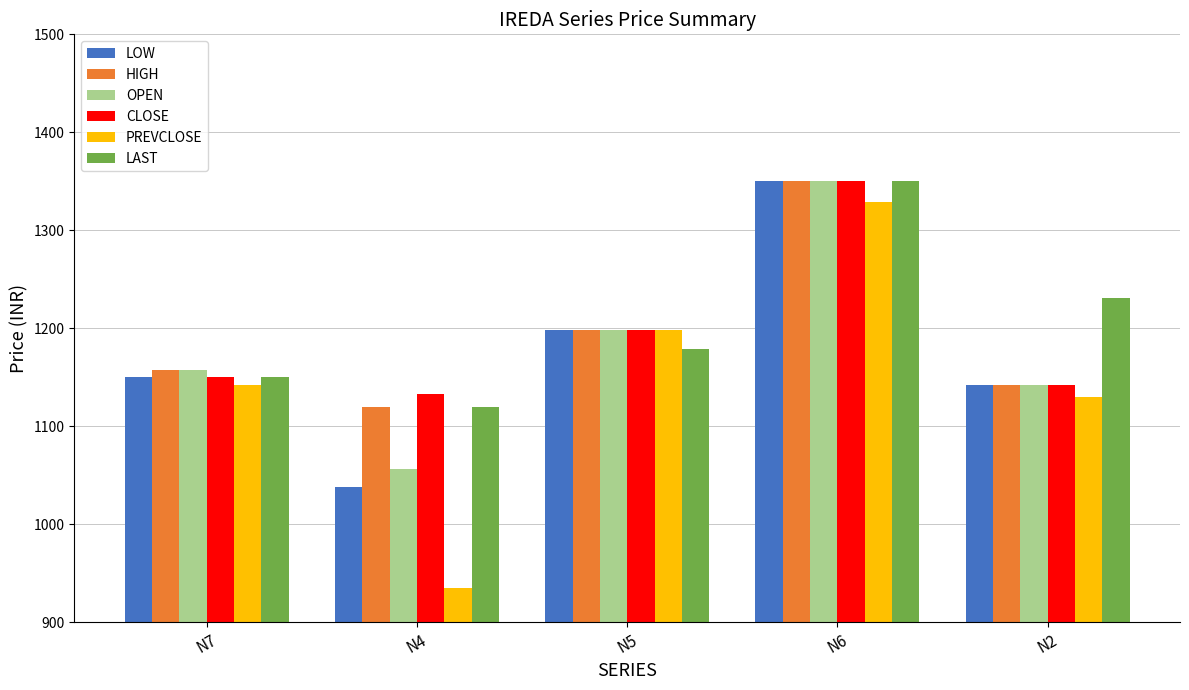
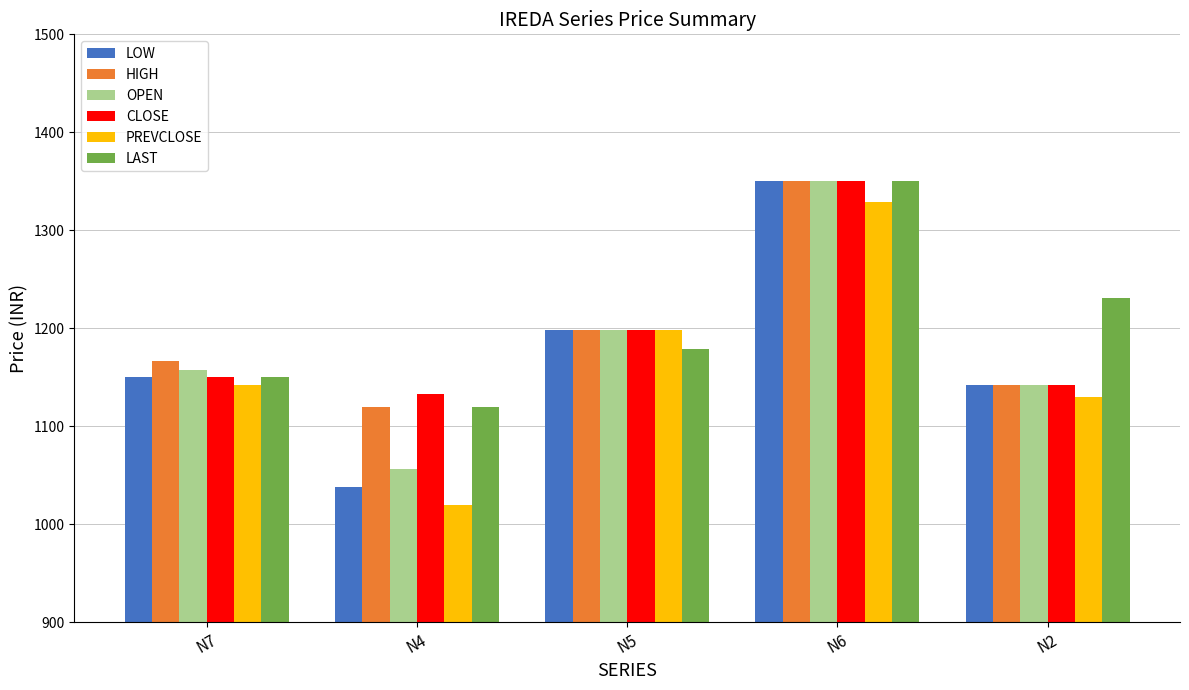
HIGH, N7: 1160 -> 1170
PREVCLOSE, N4: 930 -> 1020
